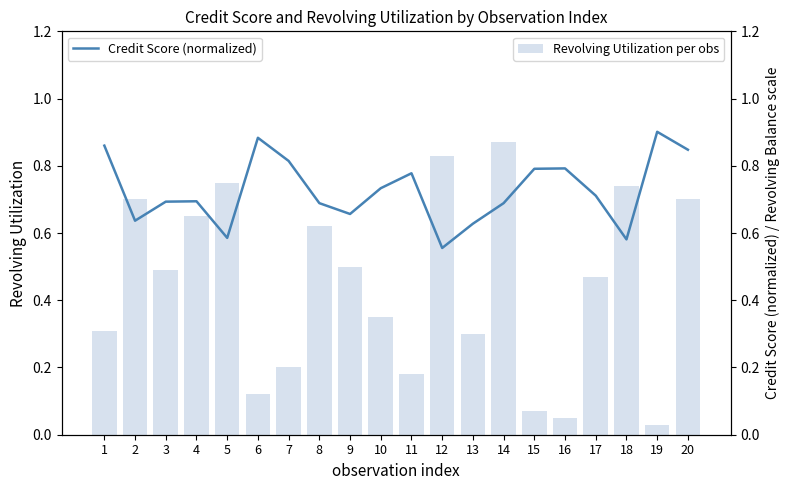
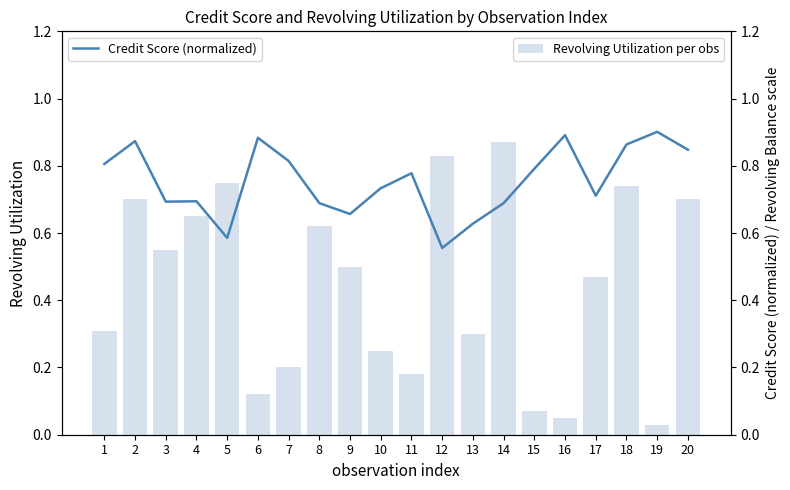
Revolving Utilization per obs, 3: 0.49 -> 0.55
Revolving Utilization per obs, 10: 0.35 -> 0.25
Credit Score (normalized), 1: 0.86 -> 0.81
Credit Score (normalized), 2: 0.64 -> 0.87
Credit Score (normalized), 16: 0.79 -> 0.89
Credit Score (normalized), 18: 0.58 -> 0.86
